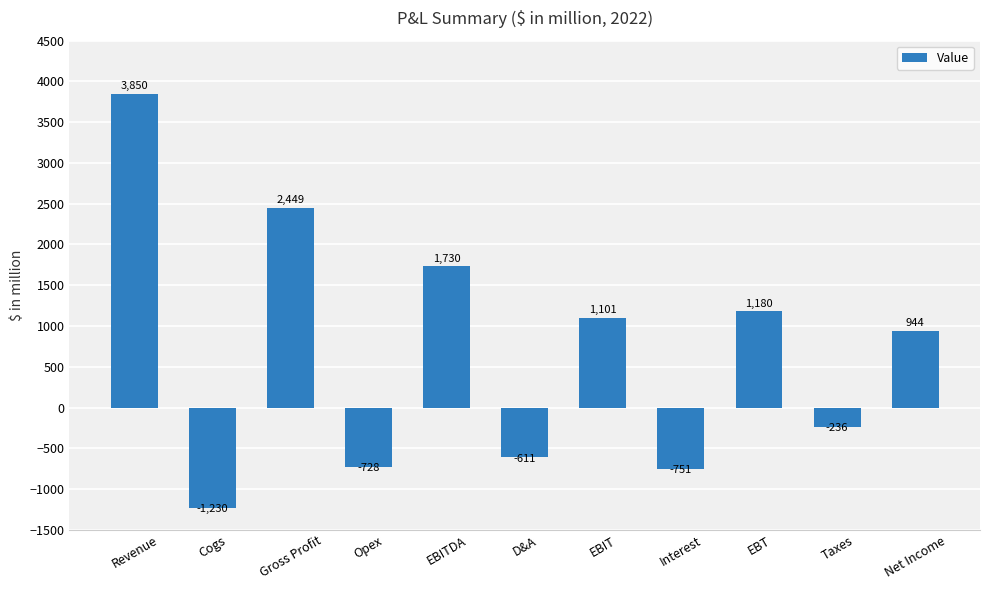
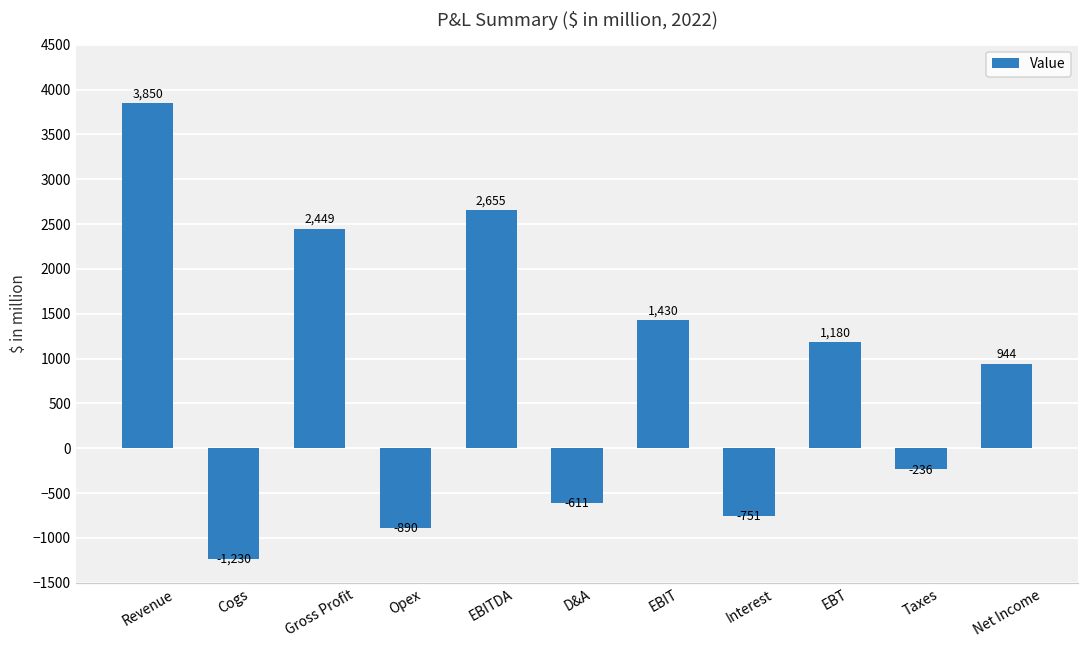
Opex: -728 -> -890
EBITDA: 1,730 -> 2,655
EBIT: 1,101 -> 1,430
